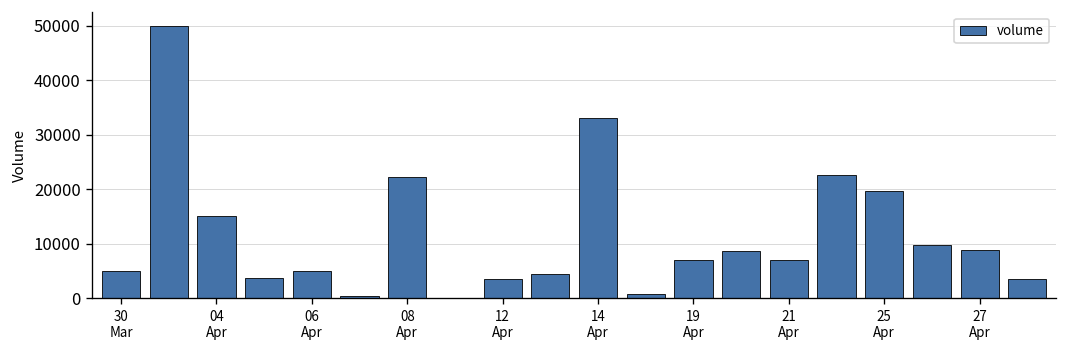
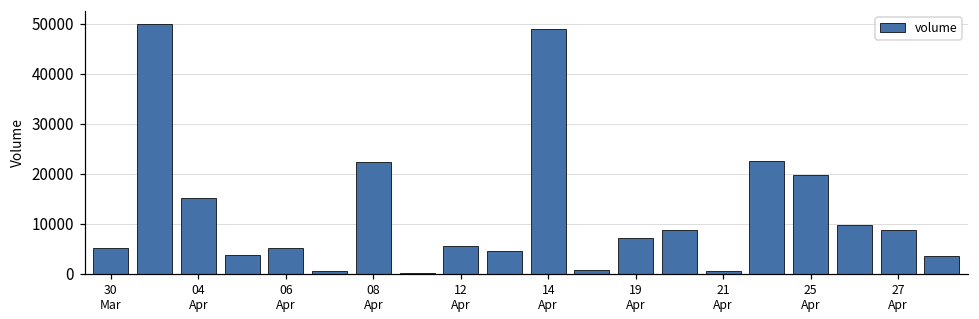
12 Apr: 4000 -> 6000
14 Apr: 33000 -> 49000
21 Apr: 7000 -> 1000
